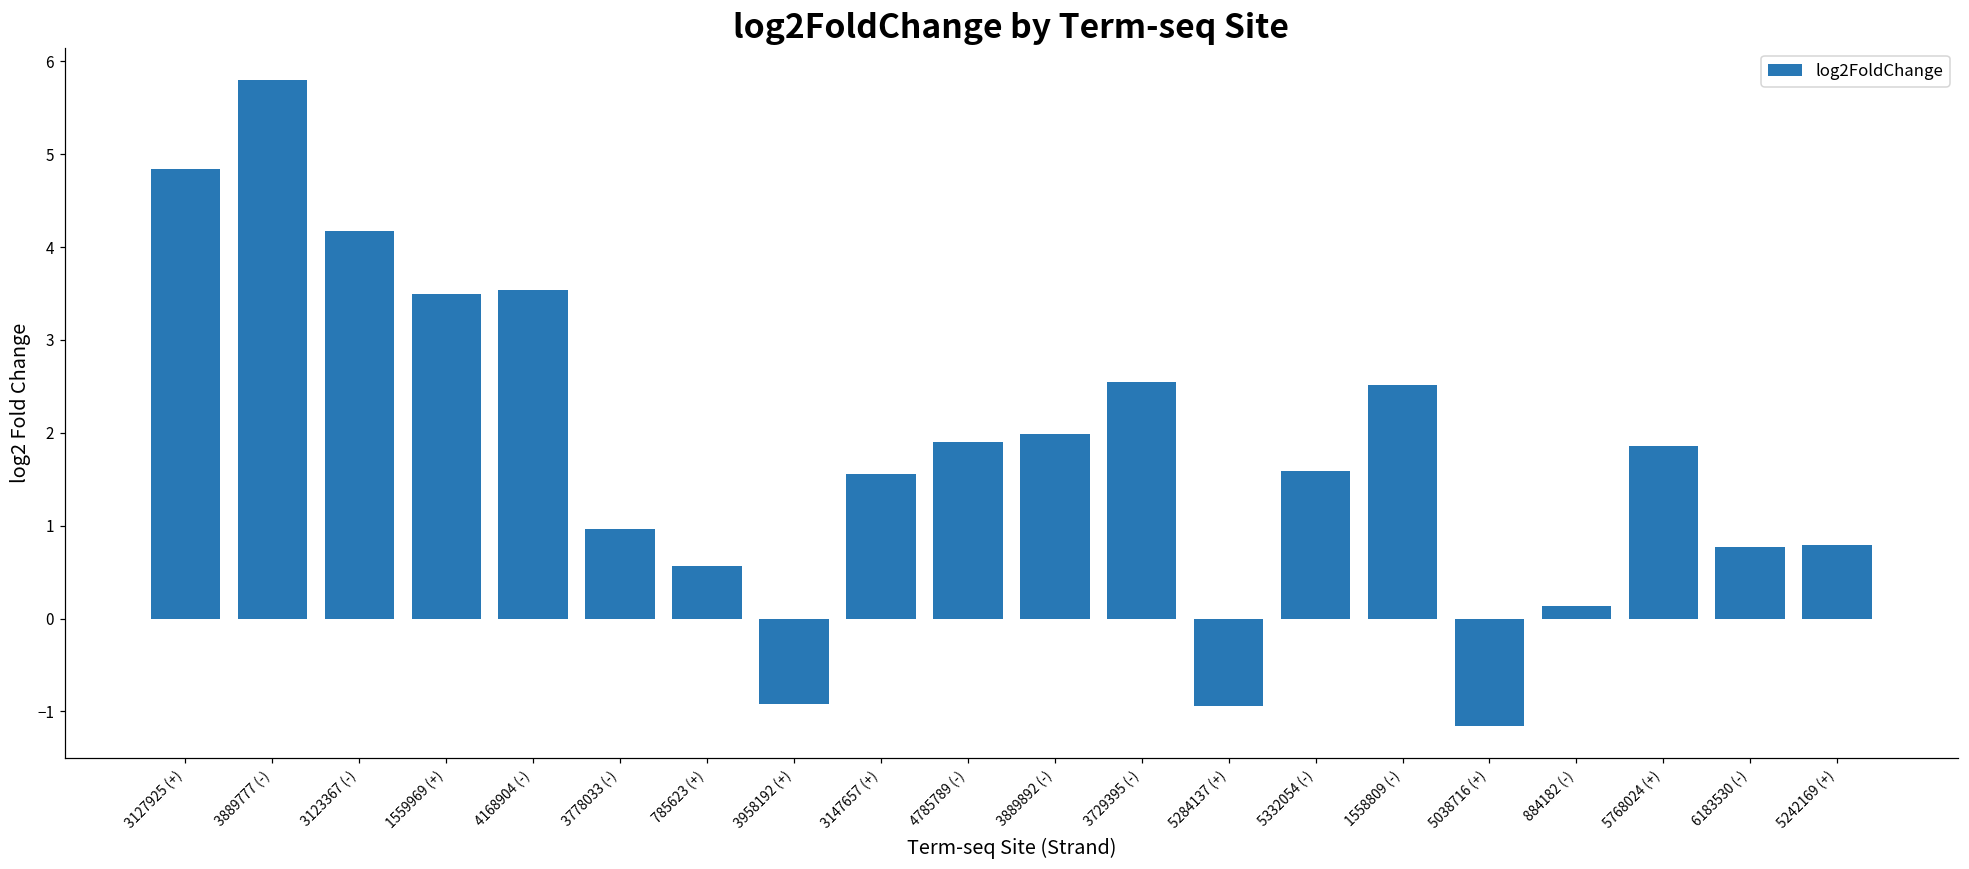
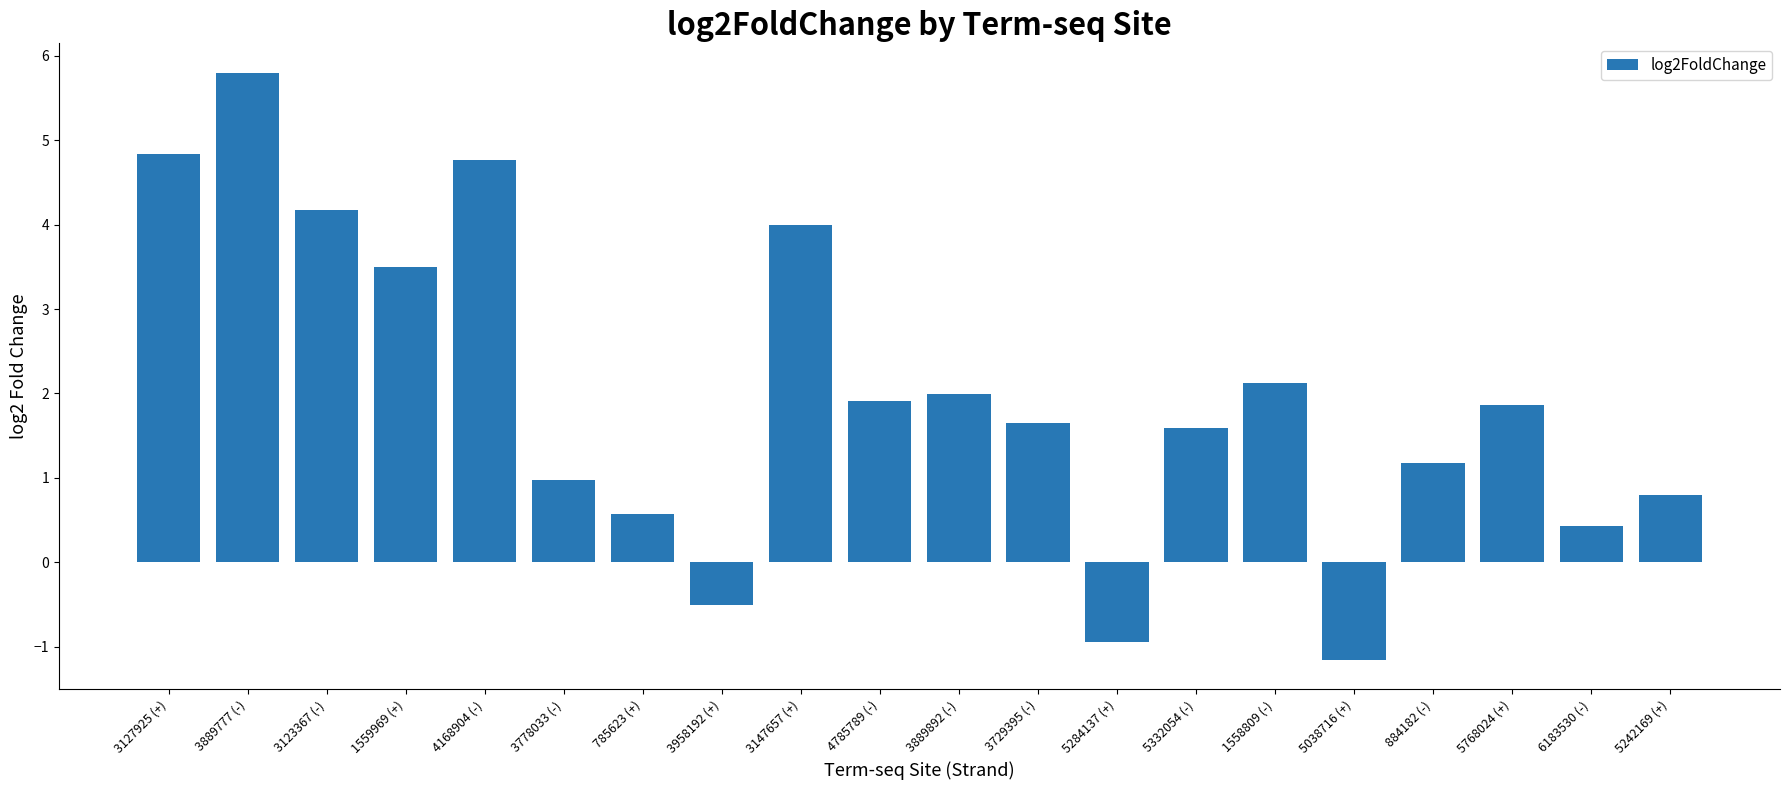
4168904 (-): 3.5 -> 4.8
3958192 (+): -0.9 -> -0.5
3147657 (+): 1.6 -> 4.0
3729395 (-): 2.5 -> 1.6
1558809 (-): 2.5 -> 2.1
884182 (-): 0.1 -> 1.2
6183530 (-): 0.8 -> 0.4
